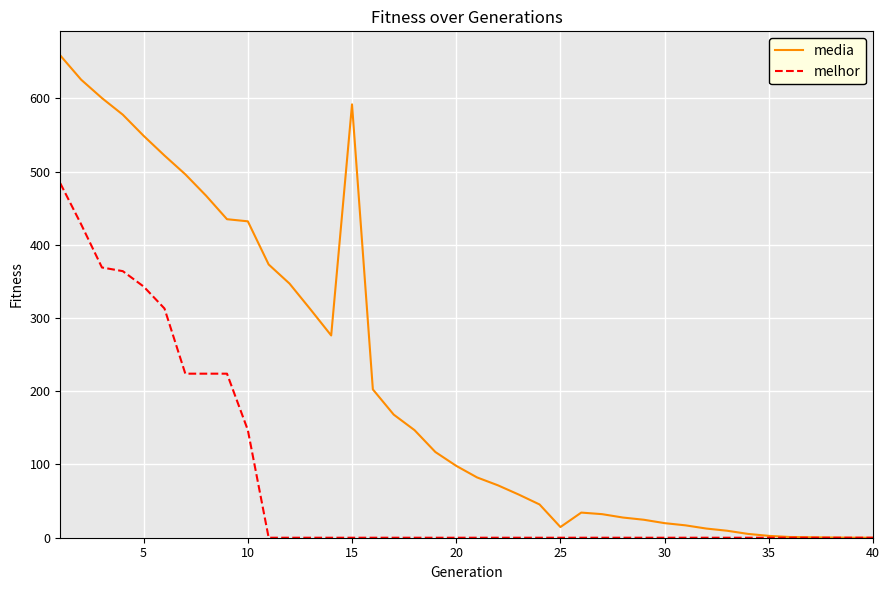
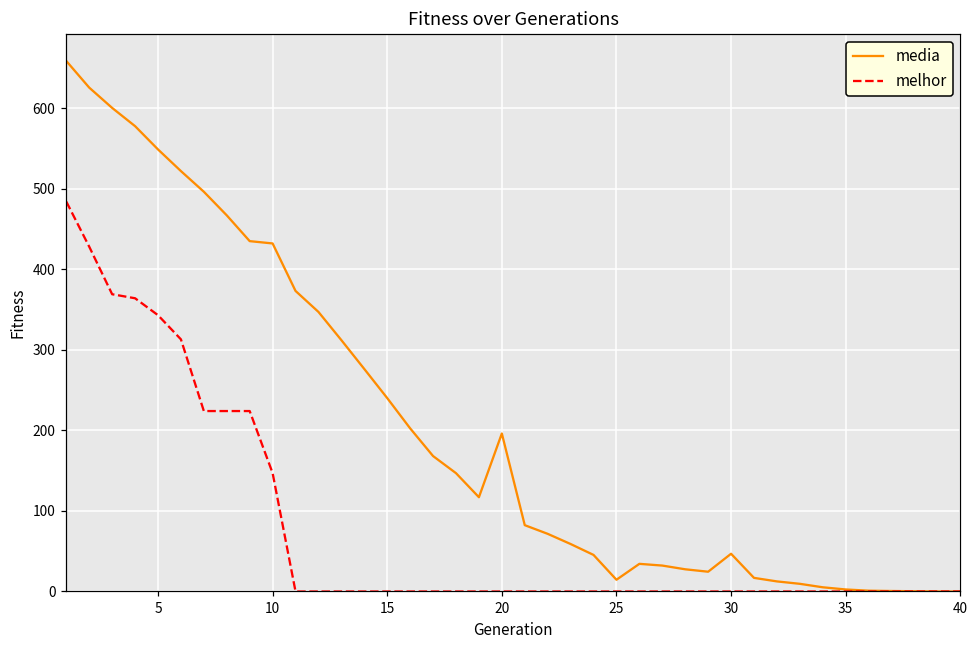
media, 15: 590 -> 240
media, 20: 100 -> 200
media, 30: 20 -> 50
